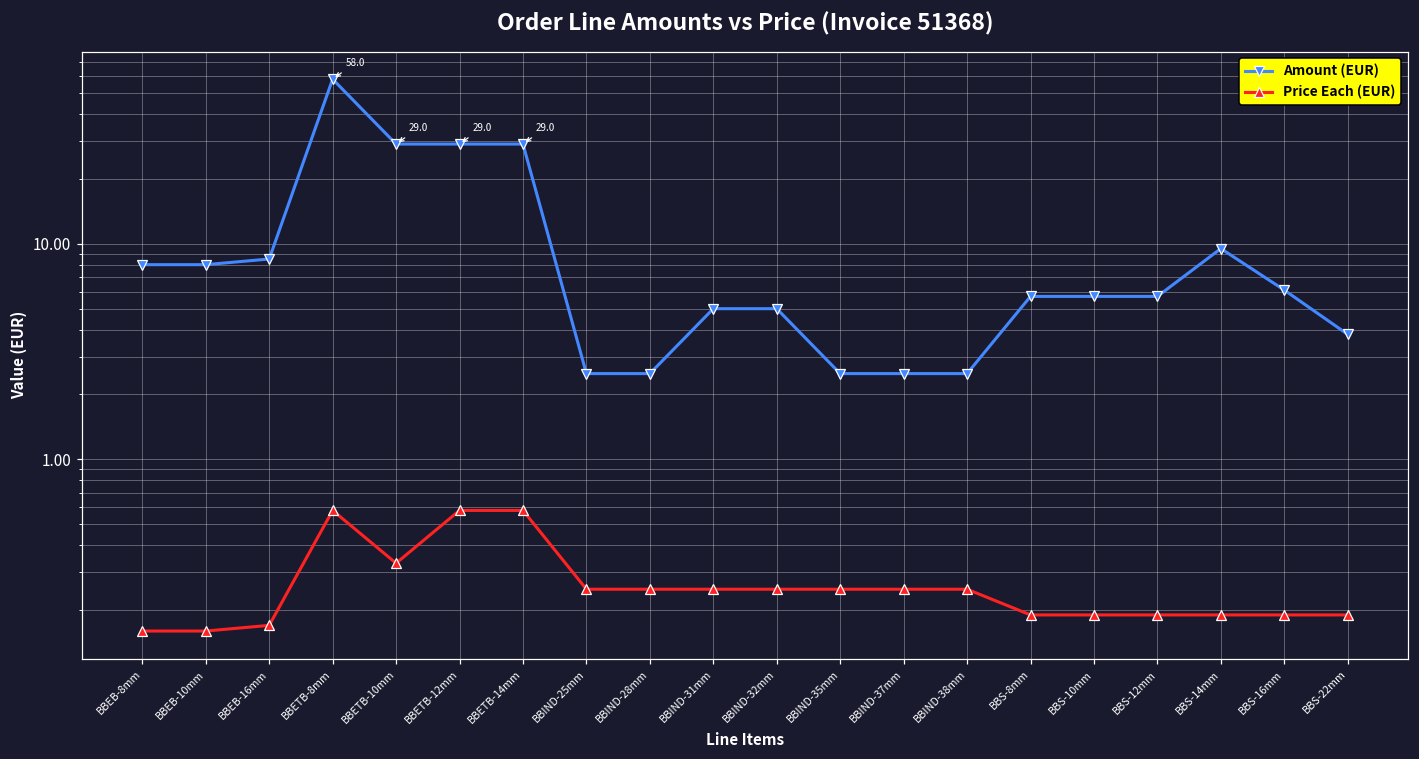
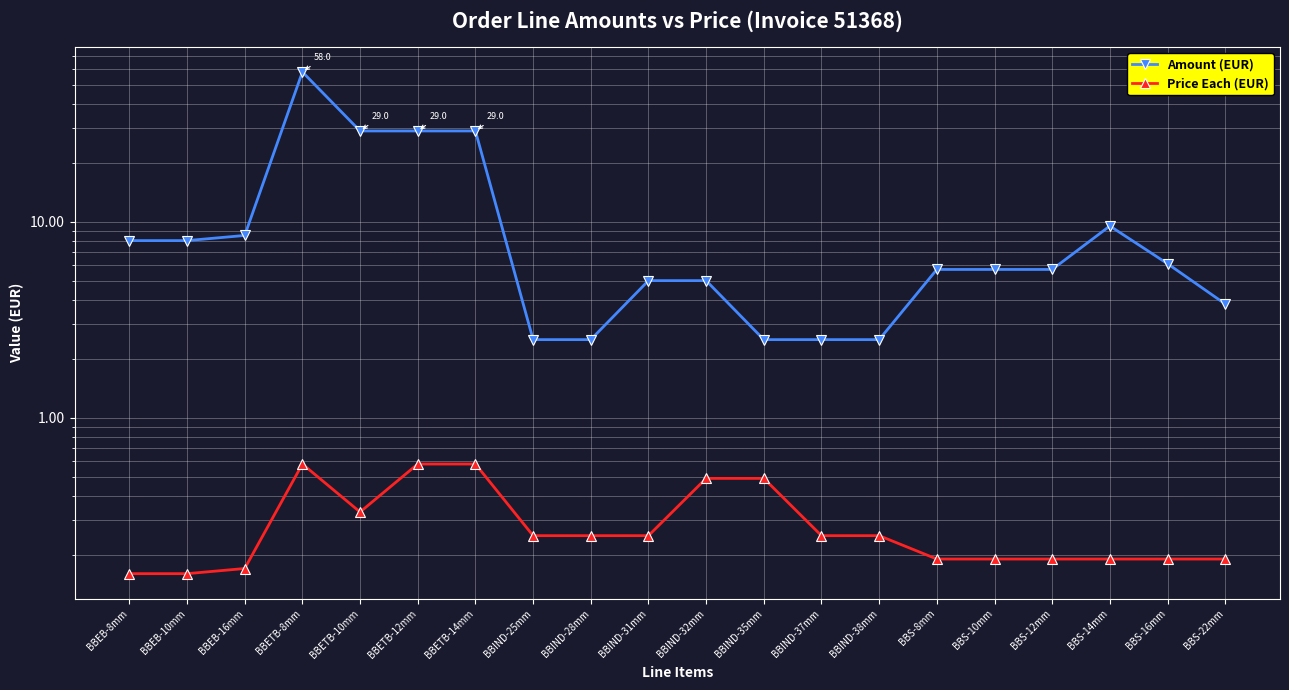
Price Each (EUR), BBIND-32mm: 0.25 -> 0.49
Price Each (EUR), BBIND-35mm: 0.25 -> 0.49
